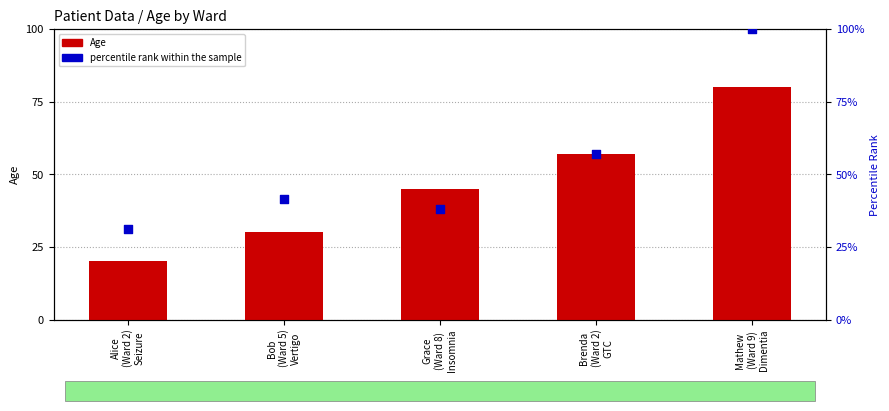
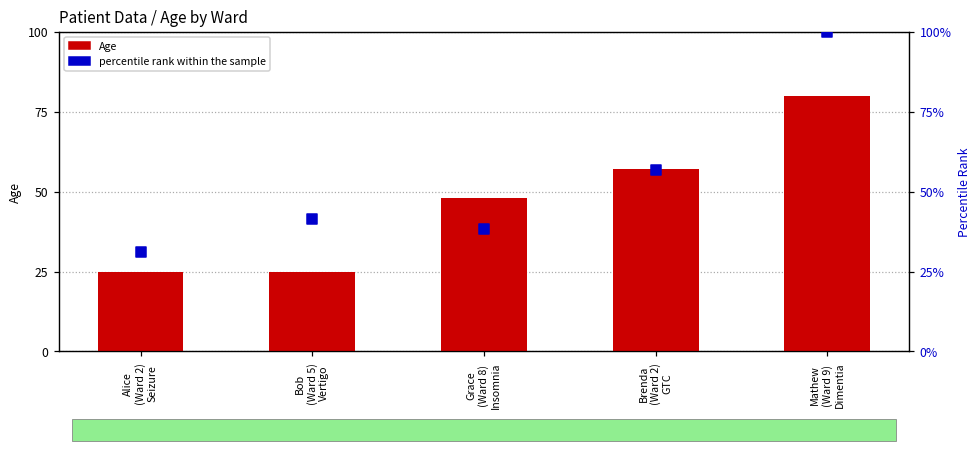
Age, Alice (Ward 2) Seizure: 20 -> 25
Age, Bob (Ward 5) Vertigo: 30 -> 25
Age, Grace (Ward 8) Insomnia: 45 -> 48
